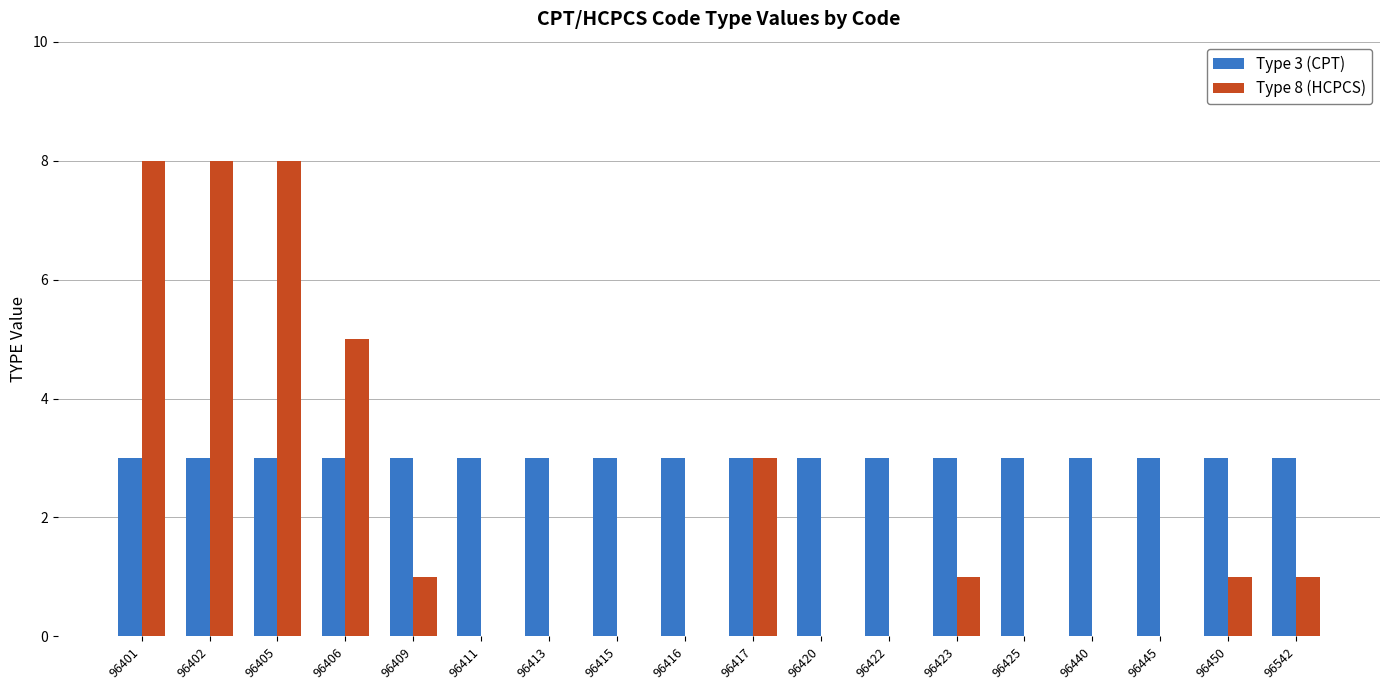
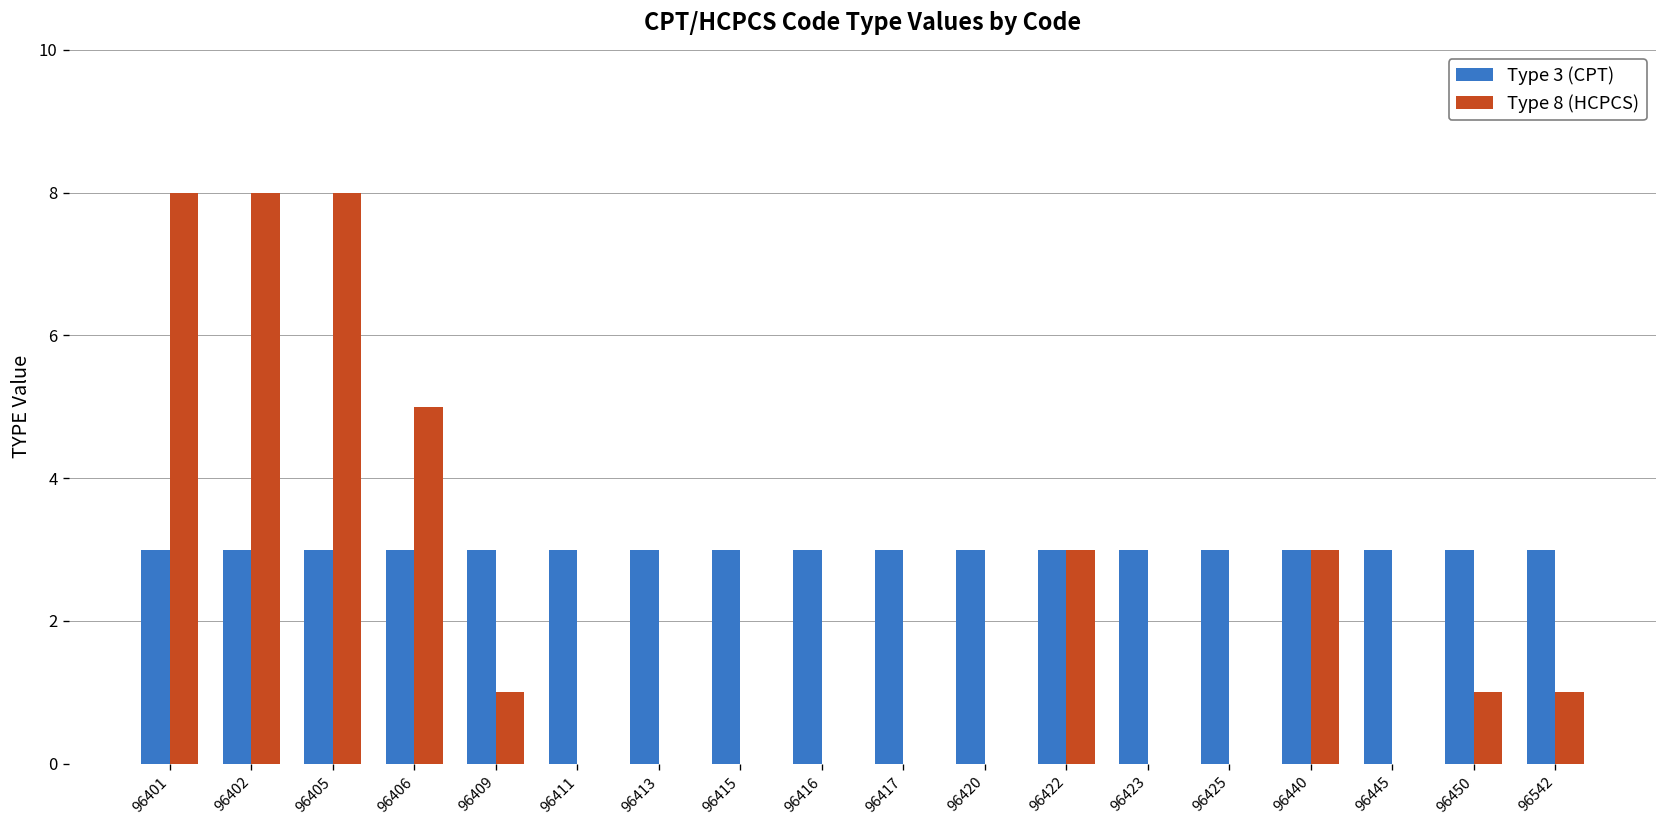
Type 8 (HCPCS), 96417: 3 -> 0
Type 8 (HCPCS), 96422: 0 -> 3
Type 8 (HCPCS), 96423: 1 -> 0
Type 8 (HCPCS), 96440: 0 -> 3
